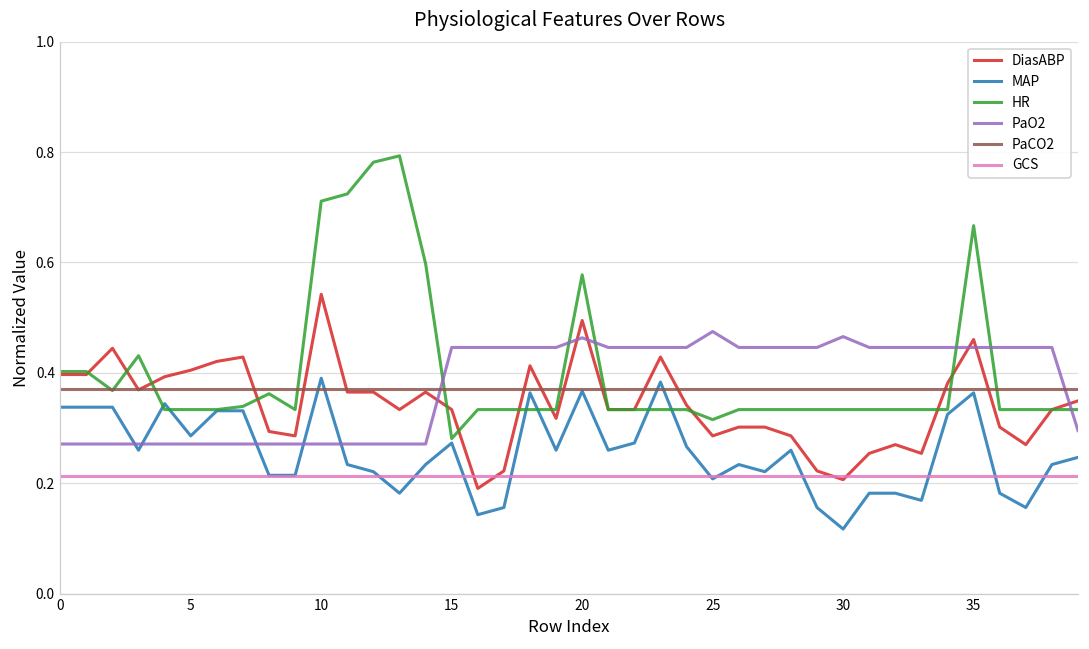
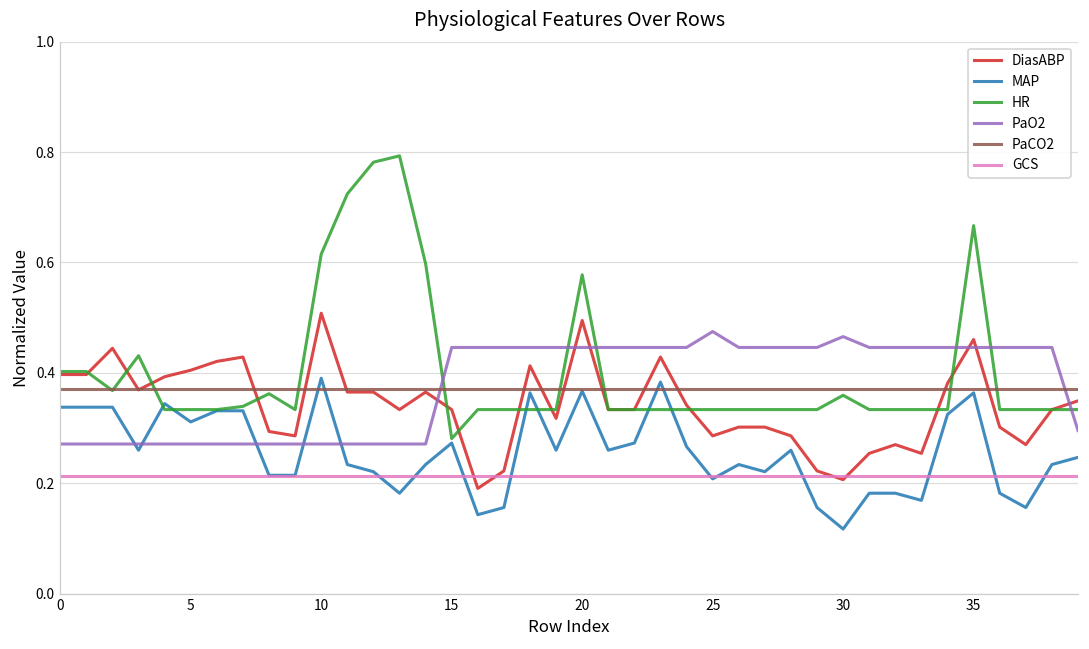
MAP, 5: 0.29 -> 0.31
DiasABP, 10: 0.54 -> 0.51
HR, 10: 0.71 -> 0.61
PaO2, 20: 0.46 -> 0.45
HR, 25: 0.32 -> 0.33
HR, 30: 0.33 -> 0.36
